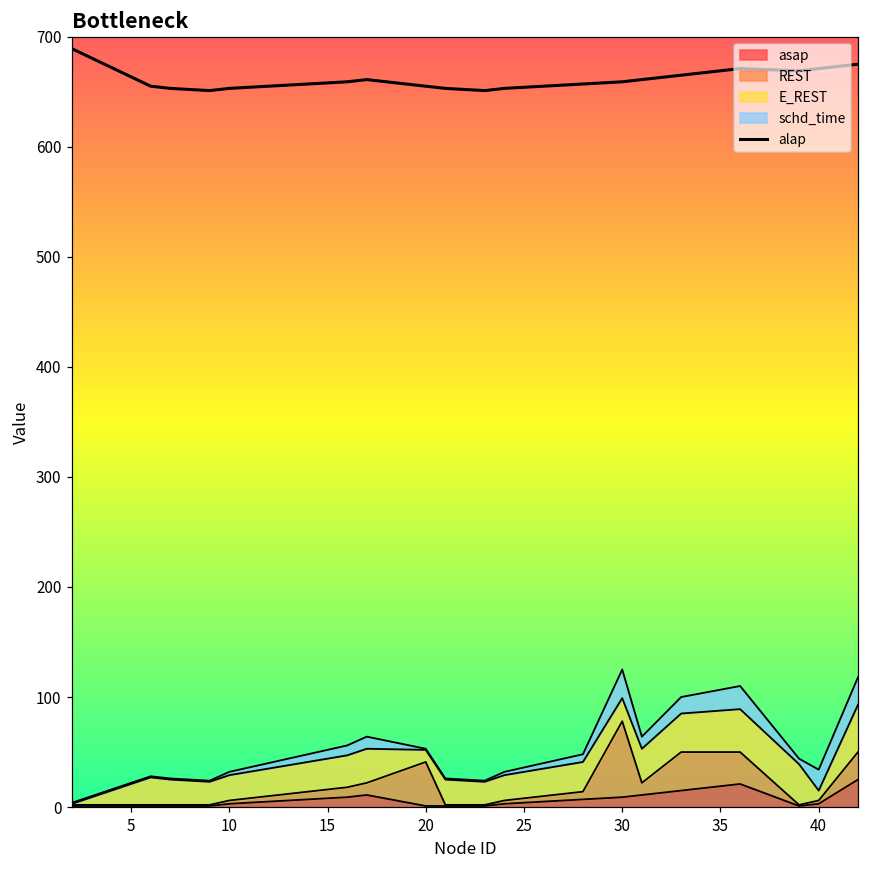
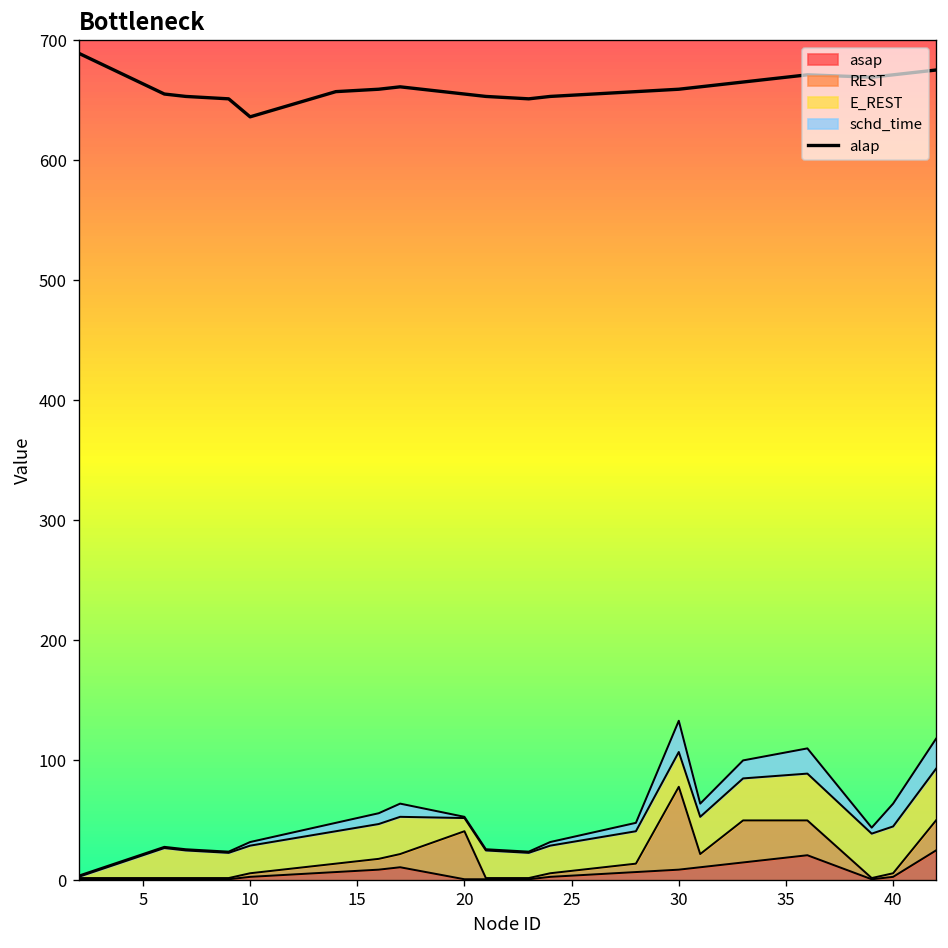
alap, 10: 653 -> 636
E_REST, 30: 21 -> 29
E_REST, 40: 9 -> 39
